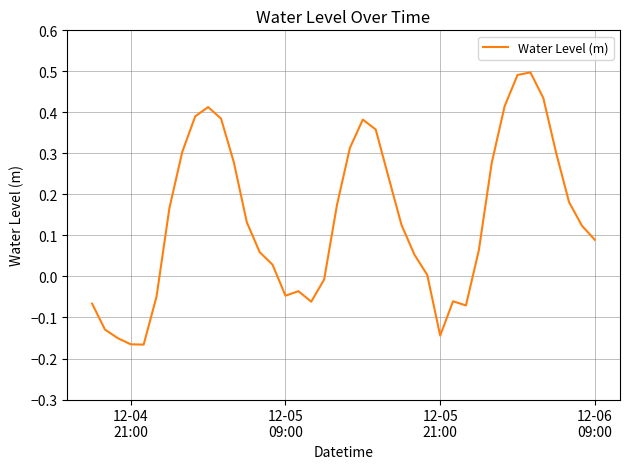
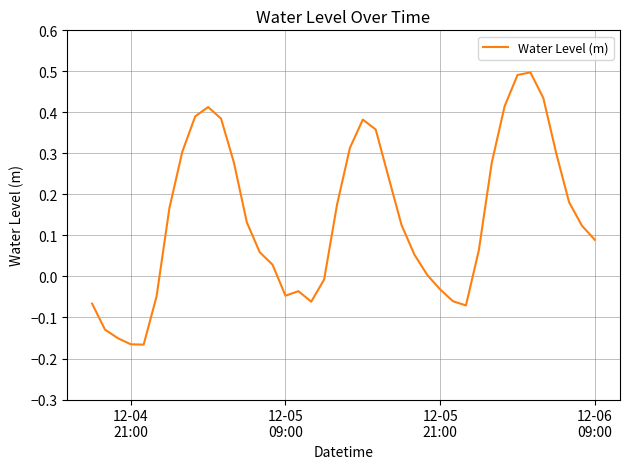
12-05 21:00: -0.14 -> -0.03
